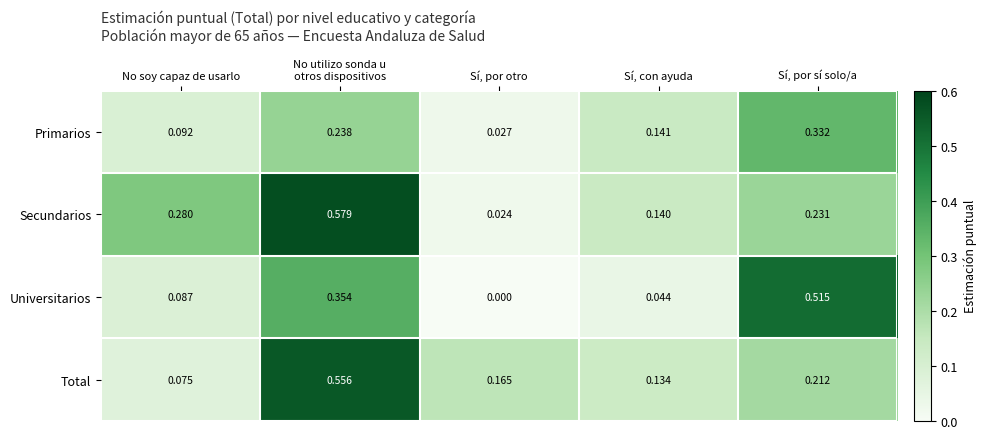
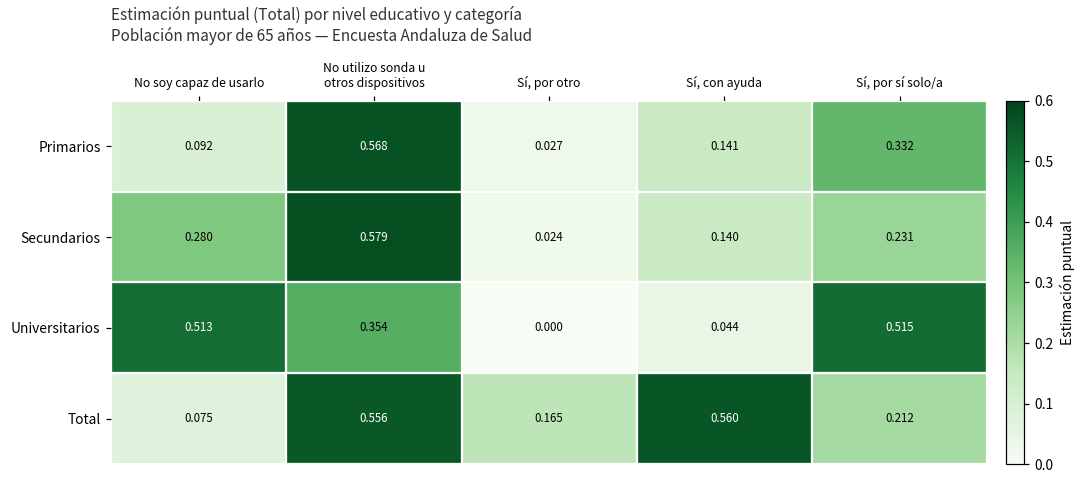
Primarios, No utilizo sonda u otros dispositivos: 0.238 -> 0.568
Universitarios, No soy capaz de usarlo: 0.087 -> 0.513
Total, Sí, con ayuda: 0.134 -> 0.560
